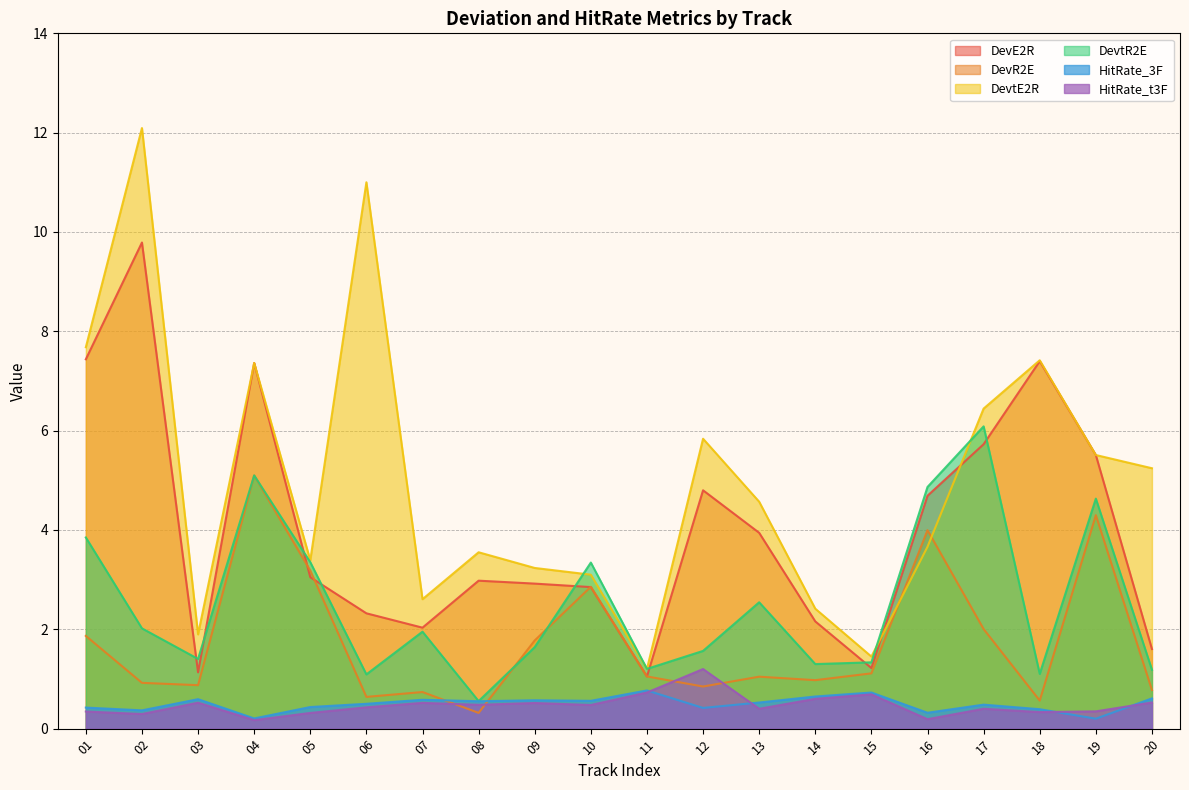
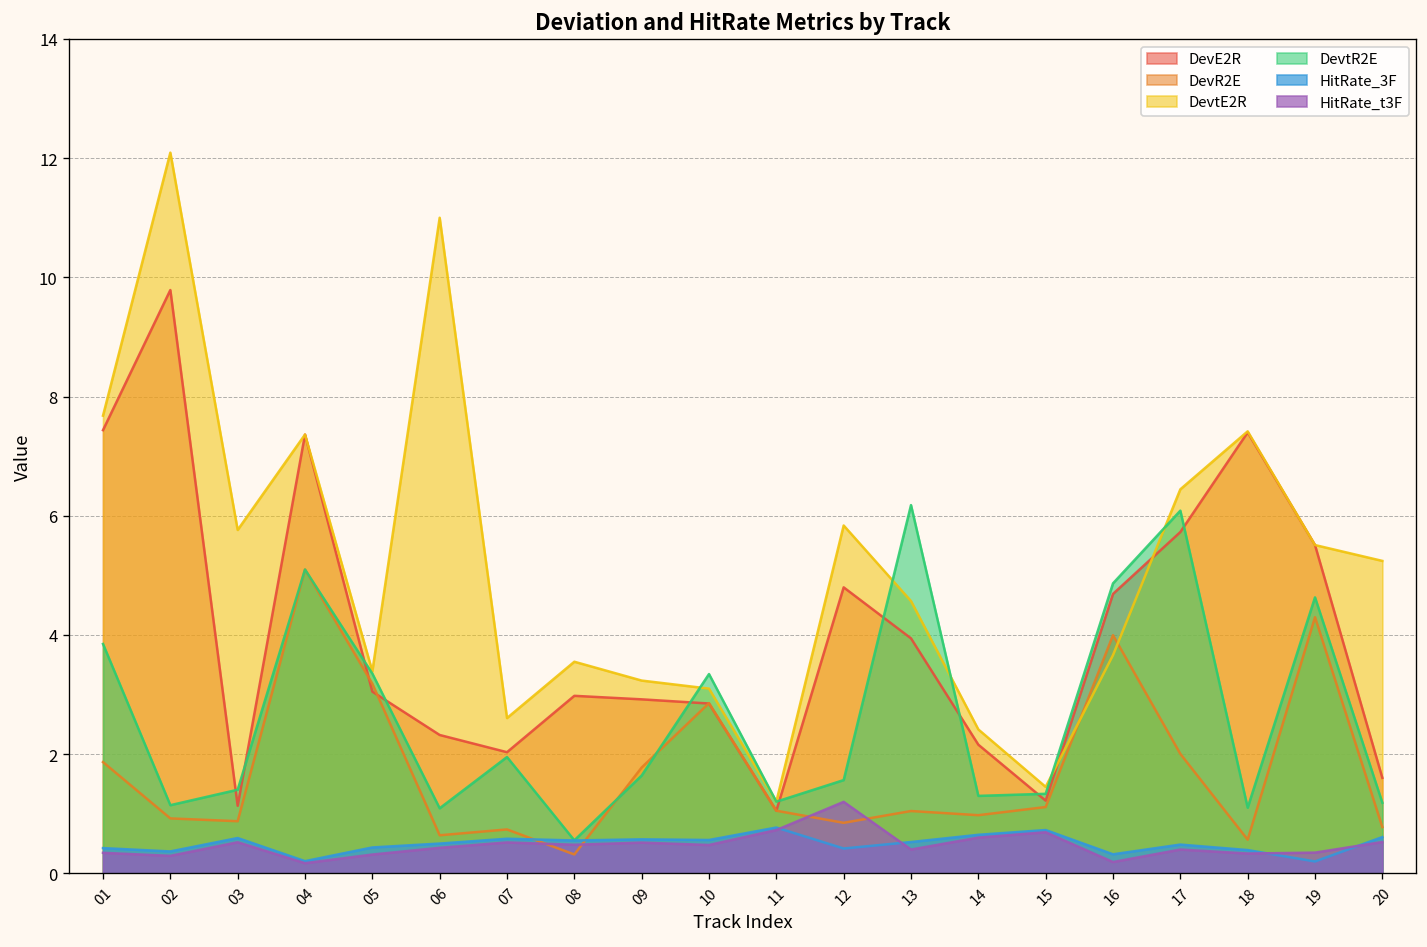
DevtR2E, 02: 2.0 -> 1.1
DevtE2R, 03: 1.9 -> 5.8
DevtR2E, 13: 2.5 -> 6.2
